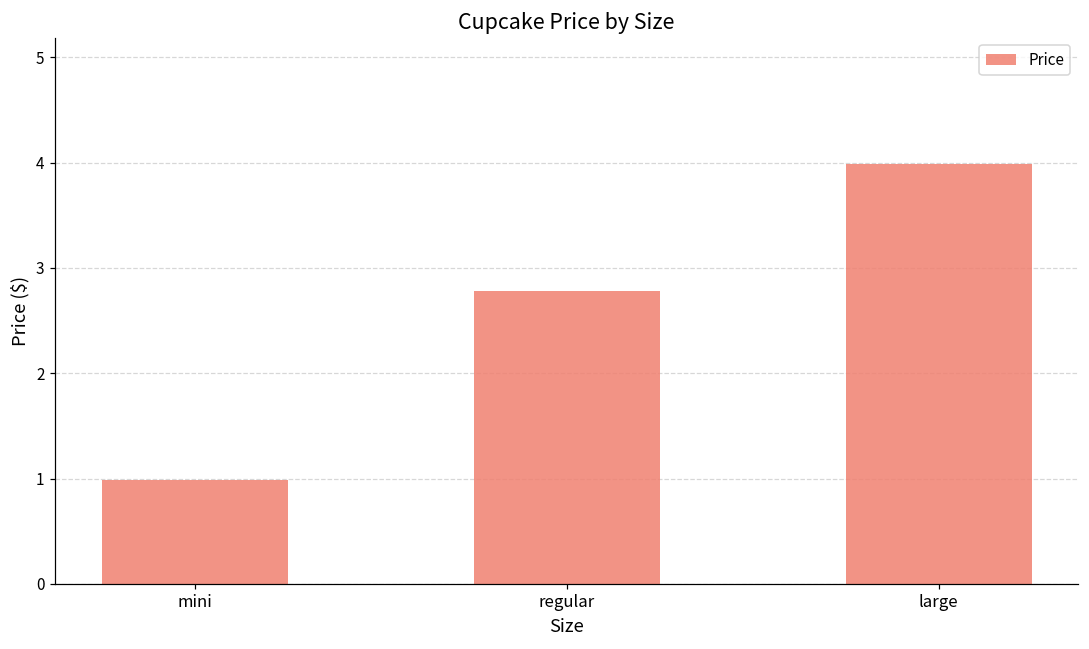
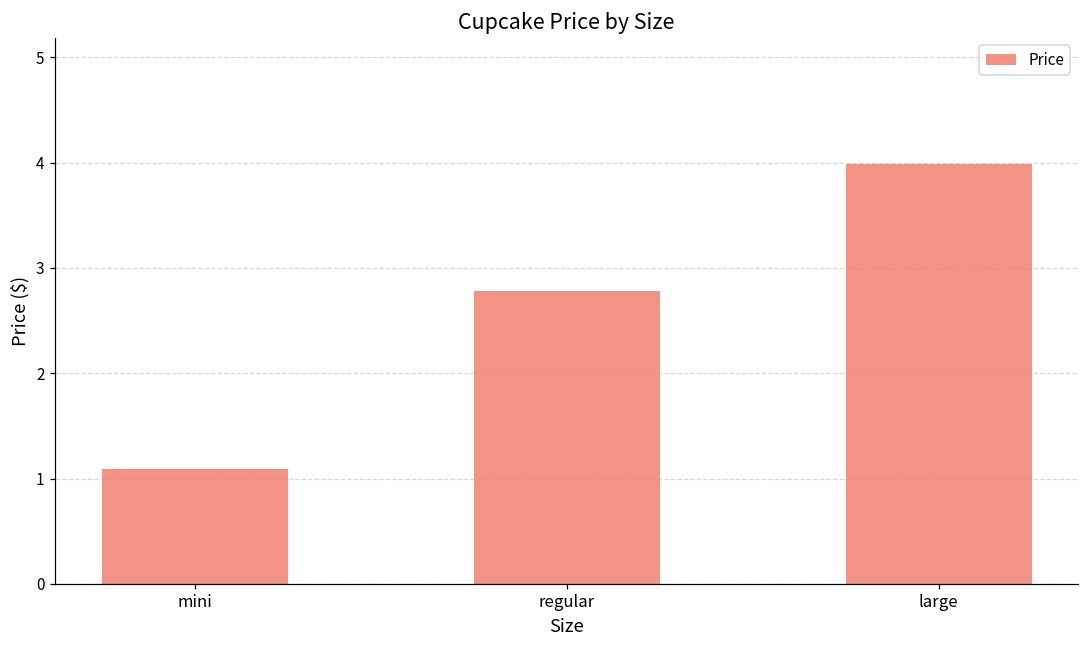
mini: 1.0 -> 1.1
